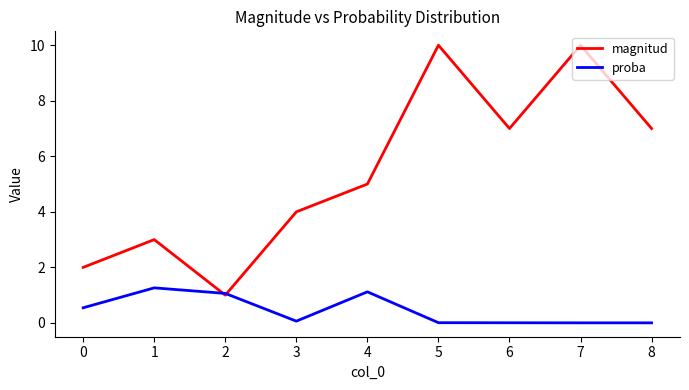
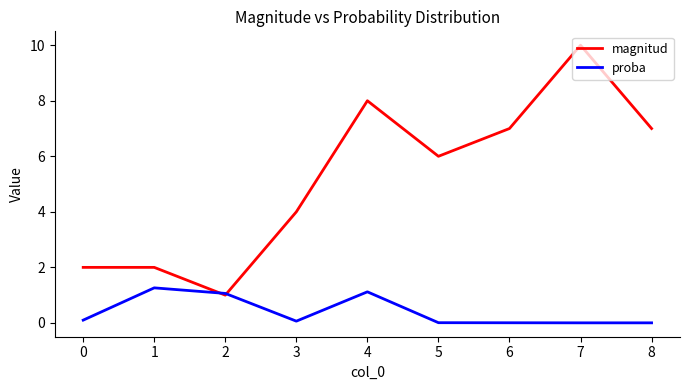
proba, 0: 0.5 -> 0.1
magnitud, 1: 3 -> 2
magnitud, 4: 5 -> 8
magnitud, 5: 10 -> 6
